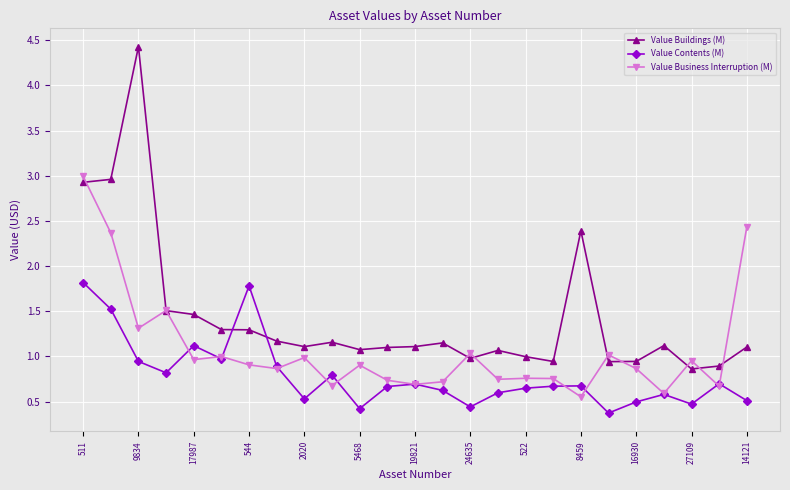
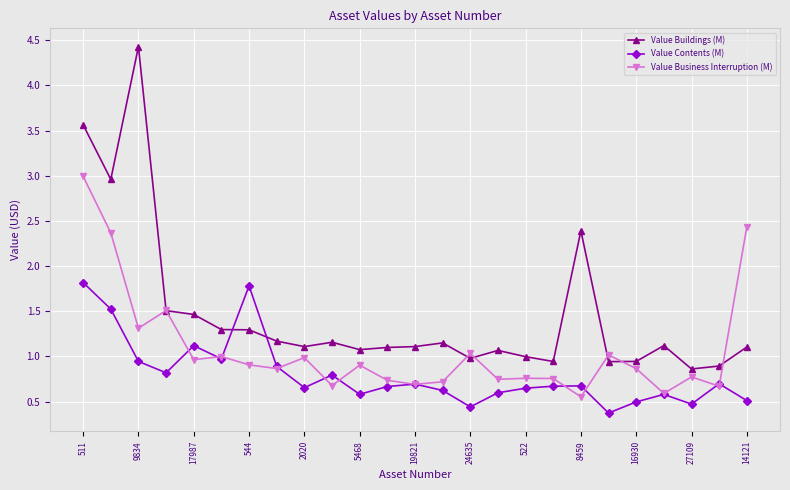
Value Buildings (M), 511: 2.9 -> 3.6
Value Contents (M), 2020: 0.5 -> 0.7
Value Contents (M), 5468: 0.4 -> 0.6
Value Business Interruption (M), 27109: 1.0 -> 0.8
